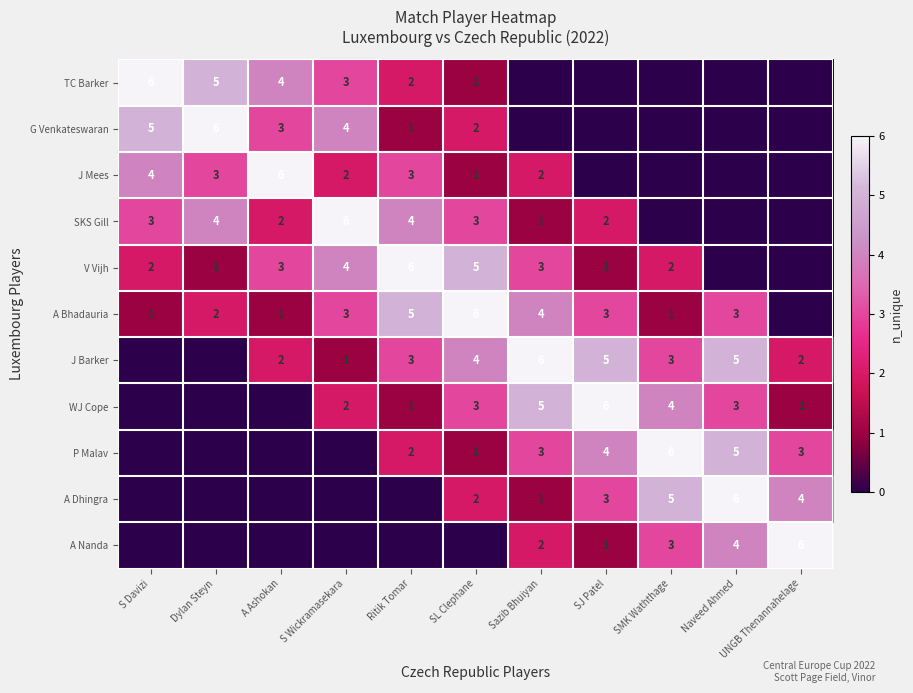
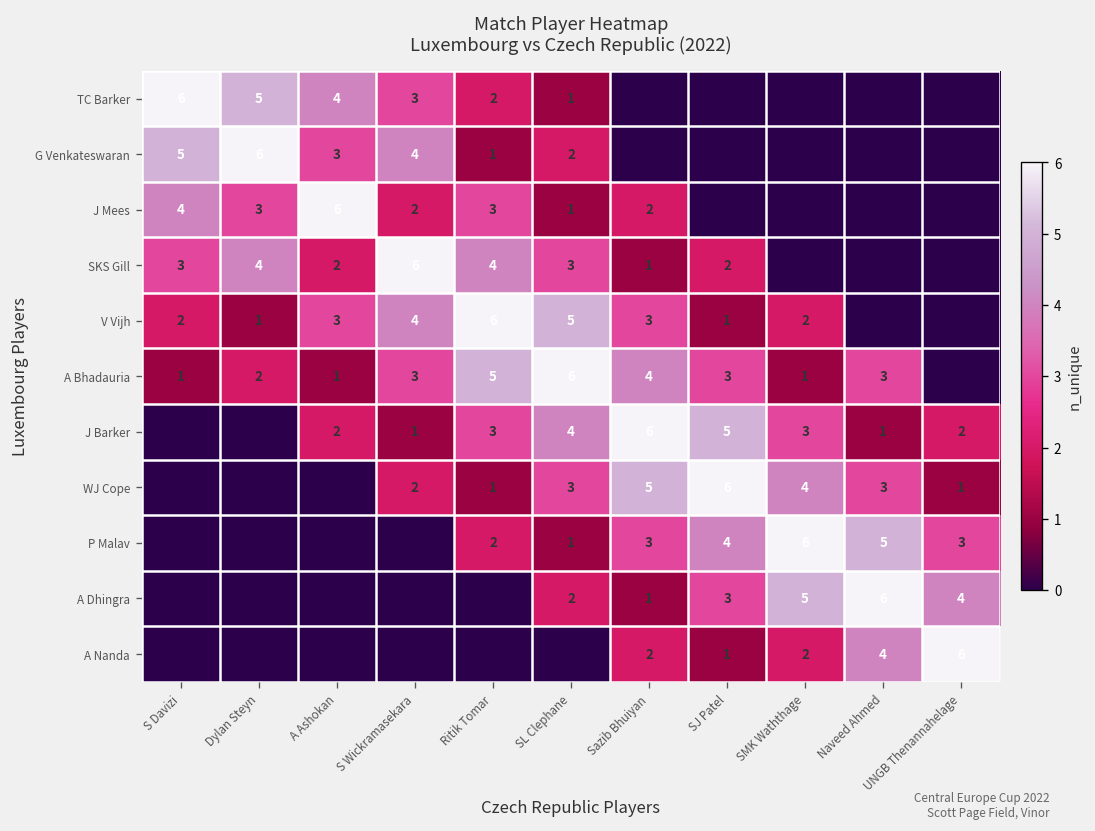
J Barker, Naveed Ahmed: 5 -> 1
A Nanda, SMK Waththage: 3 -> 2
